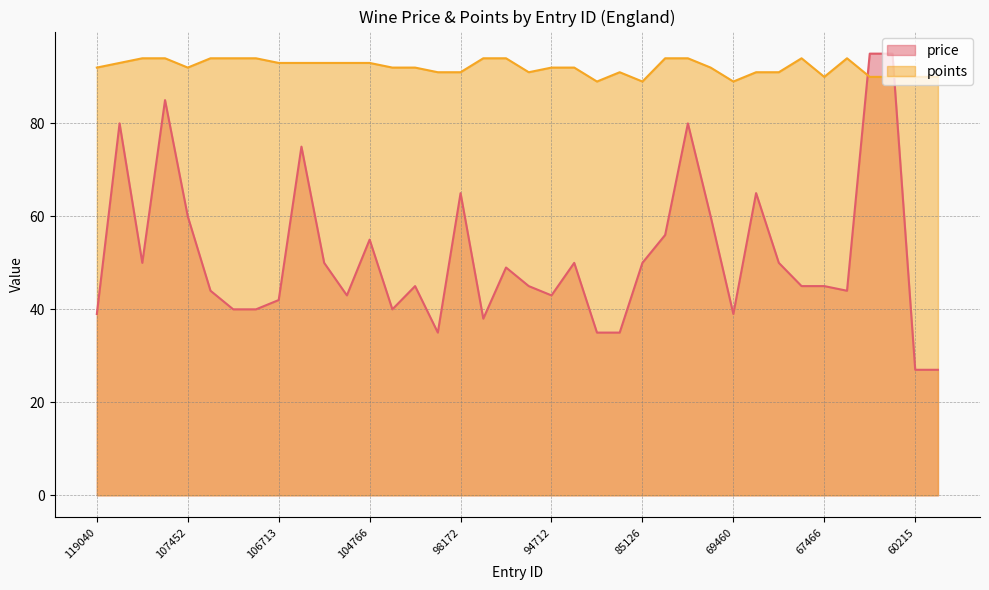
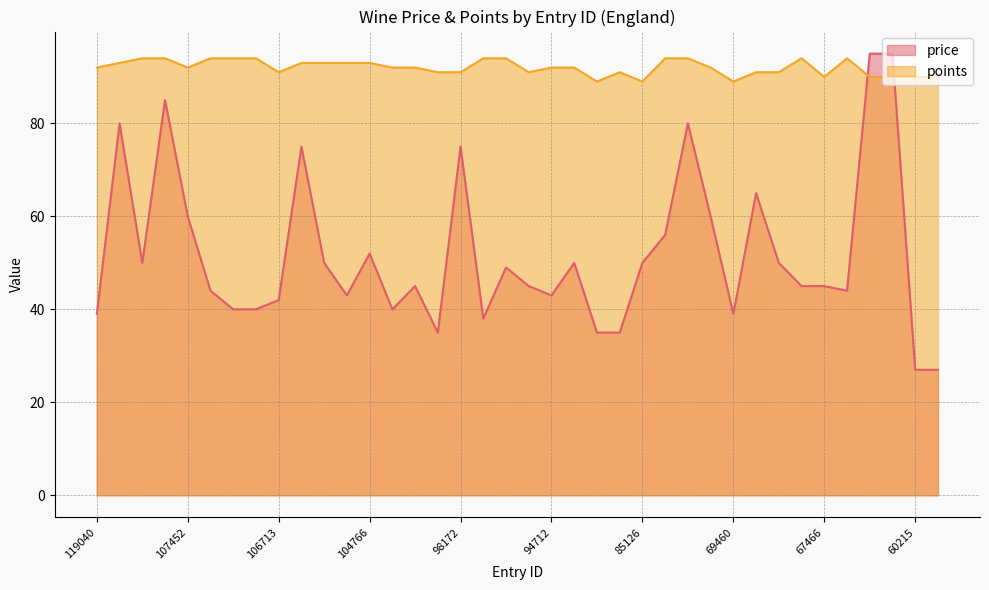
points, 106713: 93 -> 91
price, 104766: 55 -> 52
price, 98172: 65 -> 75
